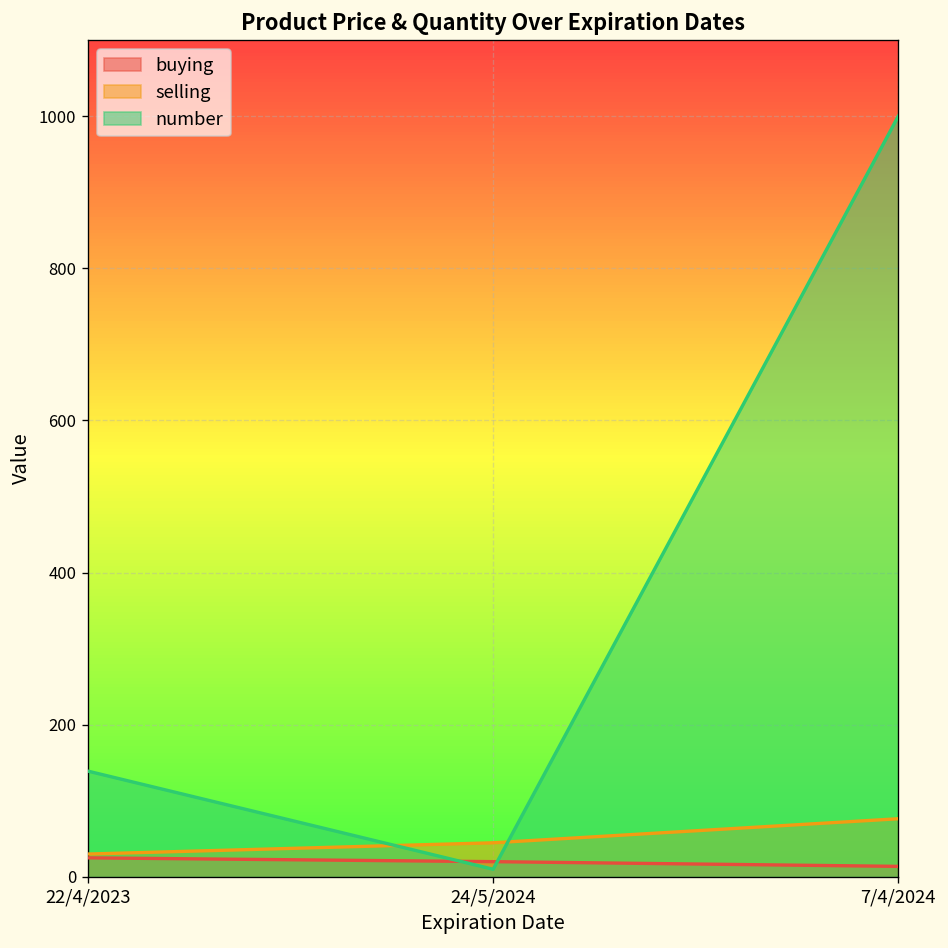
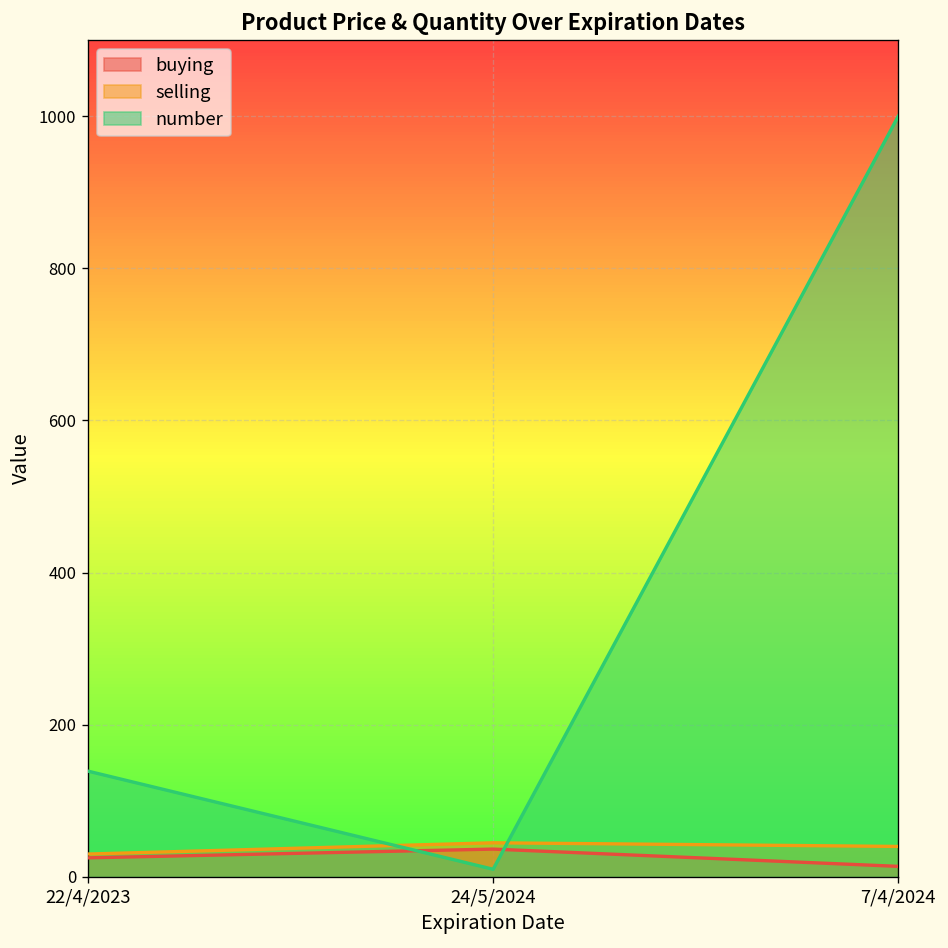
buying, 24/5/2024: 20 -> 40
selling, 7/4/2024: 80 -> 40
